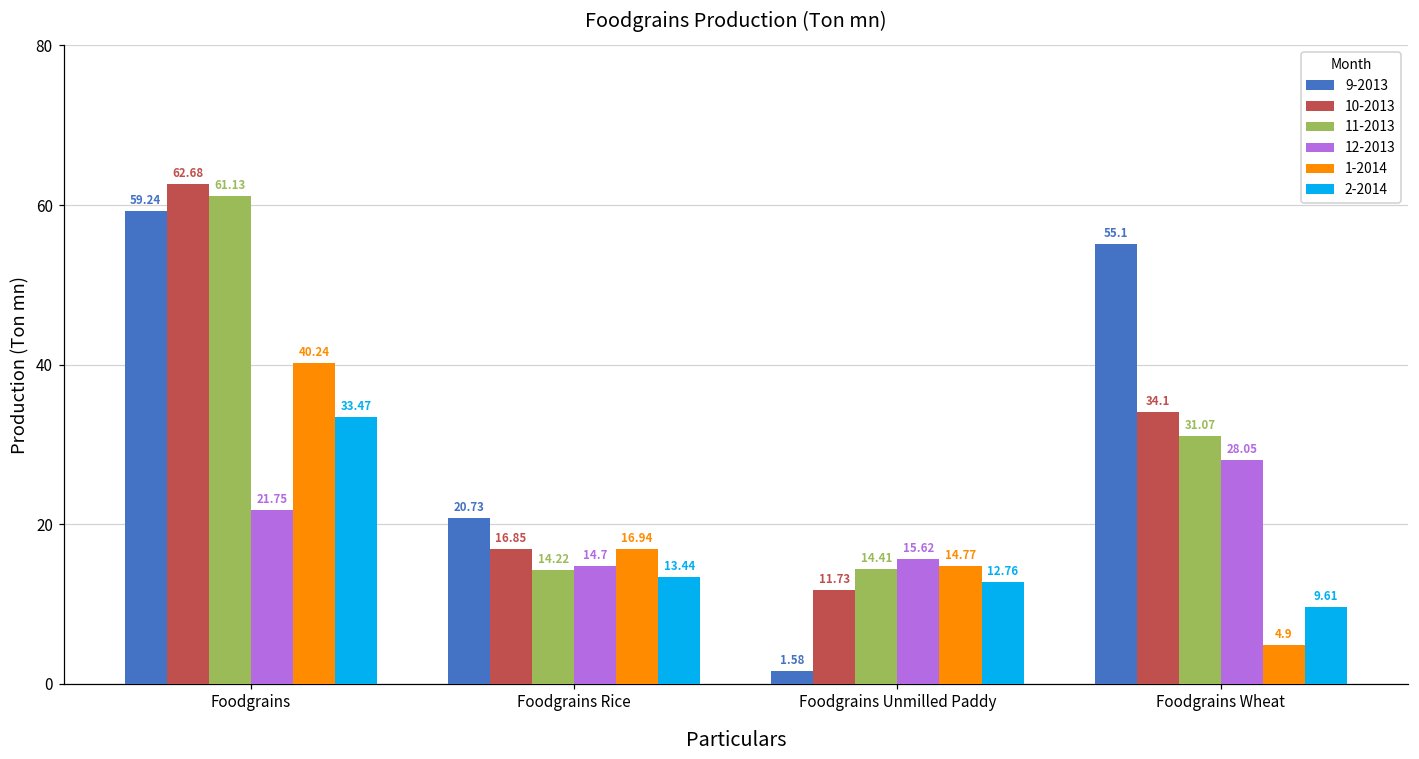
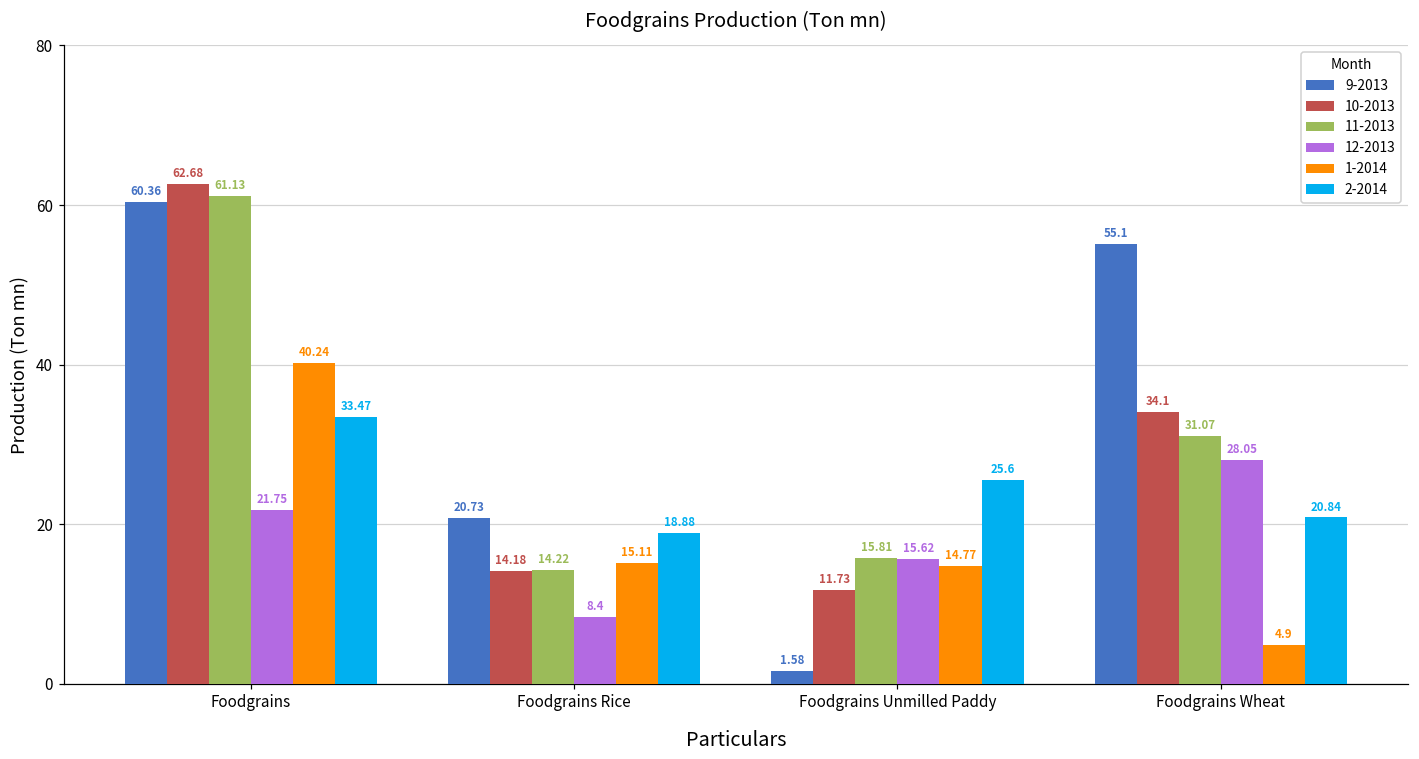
9-2013, Foodgrains: 59.24 -> 60.36
10-2013, Foodgrains Rice: 16.85 -> 14.18
12-2013, Foodgrains Rice: 14.7 -> 8.4
1-2014, Foodgrains Rice: 16.94 -> 15.11
2-2014, Foodgrains Rice: 13.44 -> 18.88
11-2013, Foodgrains Unmilled Paddy: 14.41 -> 15.81
2-2014, Foodgrains Unmilled Paddy: 12.76 -> 25.6
2-2014, Foodgrains Wheat: 9.61 -> 20.84
